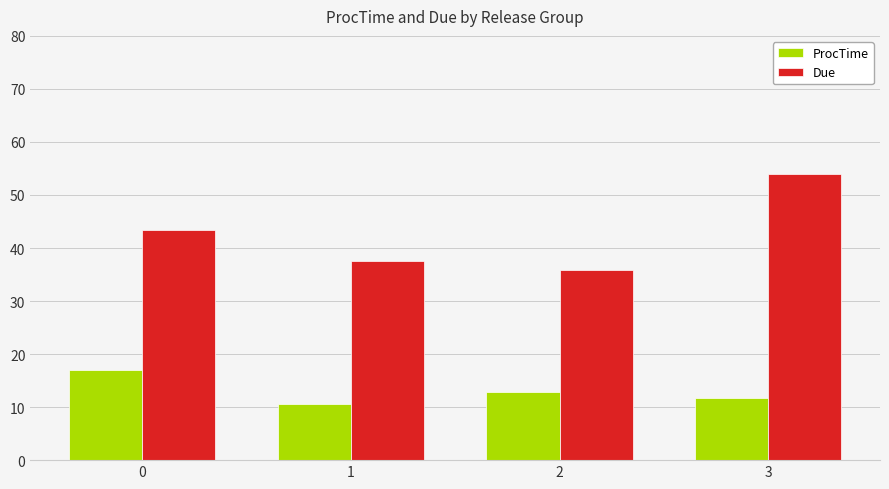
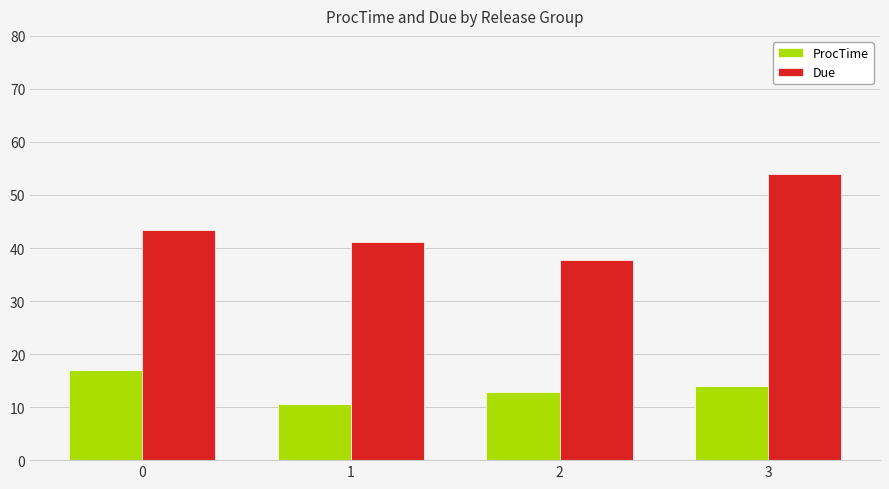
Due, 1: 38 -> 41
Due, 2: 36 -> 38
ProcTime, 3: 12 -> 14
